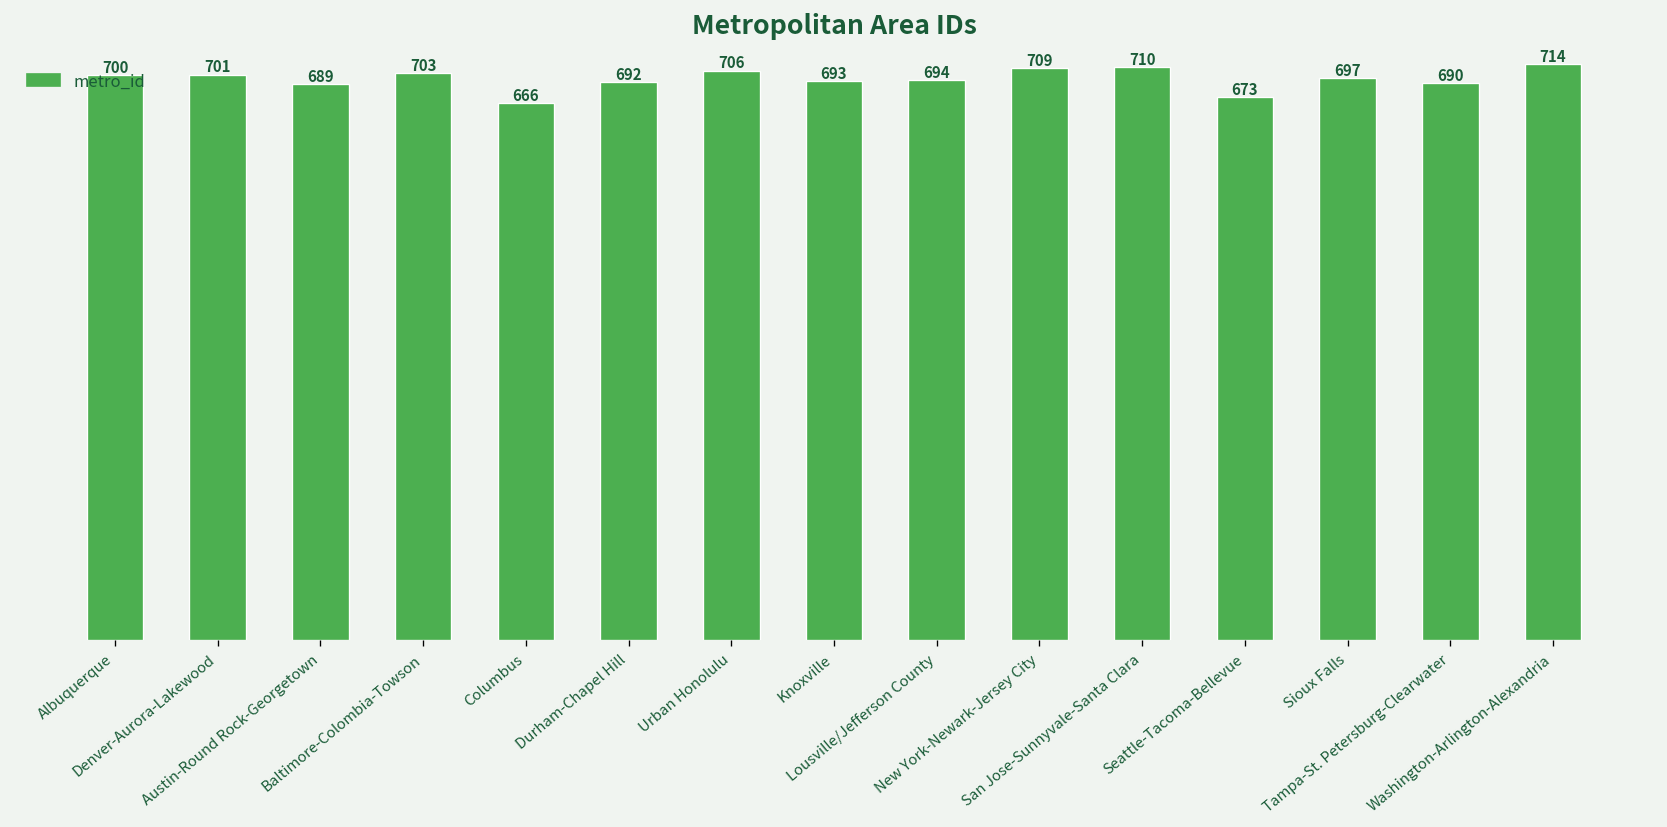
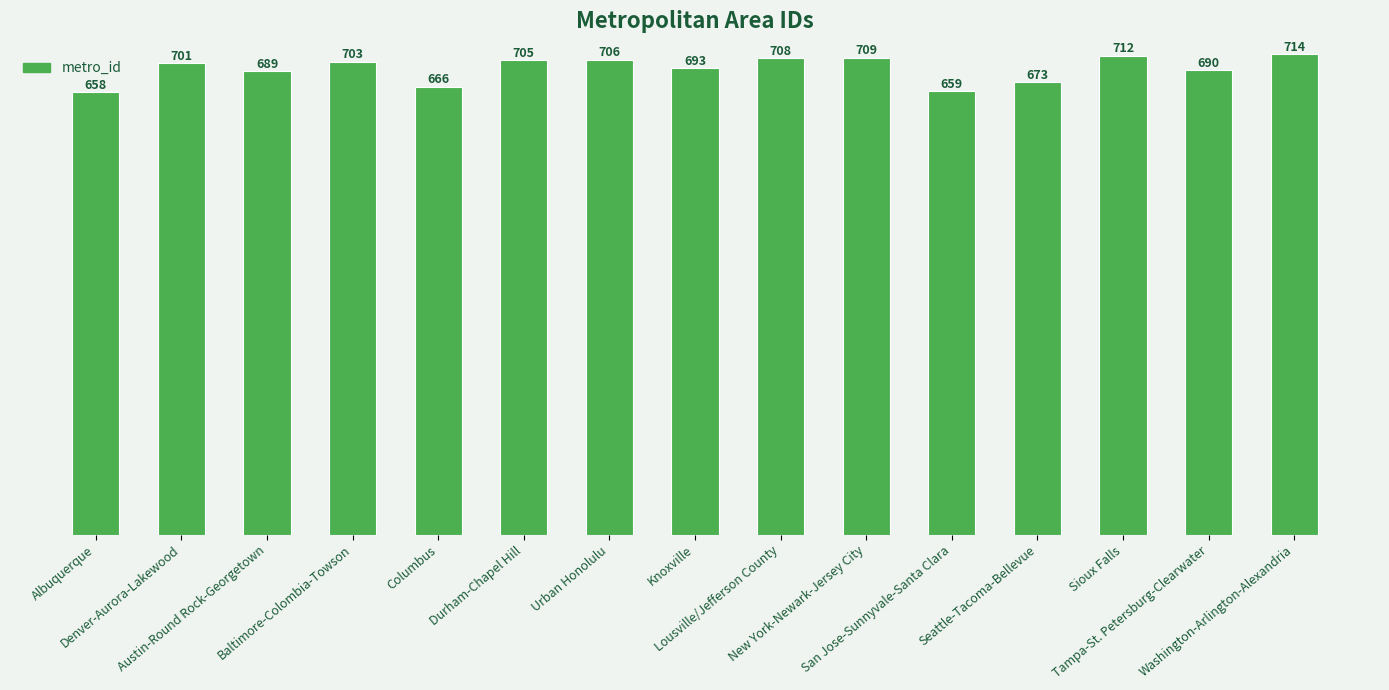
Albuquerque: 700 -> 658
Durham-Chapel Hill: 692 -> 705
Lousville/Jefferson County: 694 -> 708
San Jose-Sunnyvale-Santa Clara: 710 -> 659
Sioux Falls: 697 -> 712
